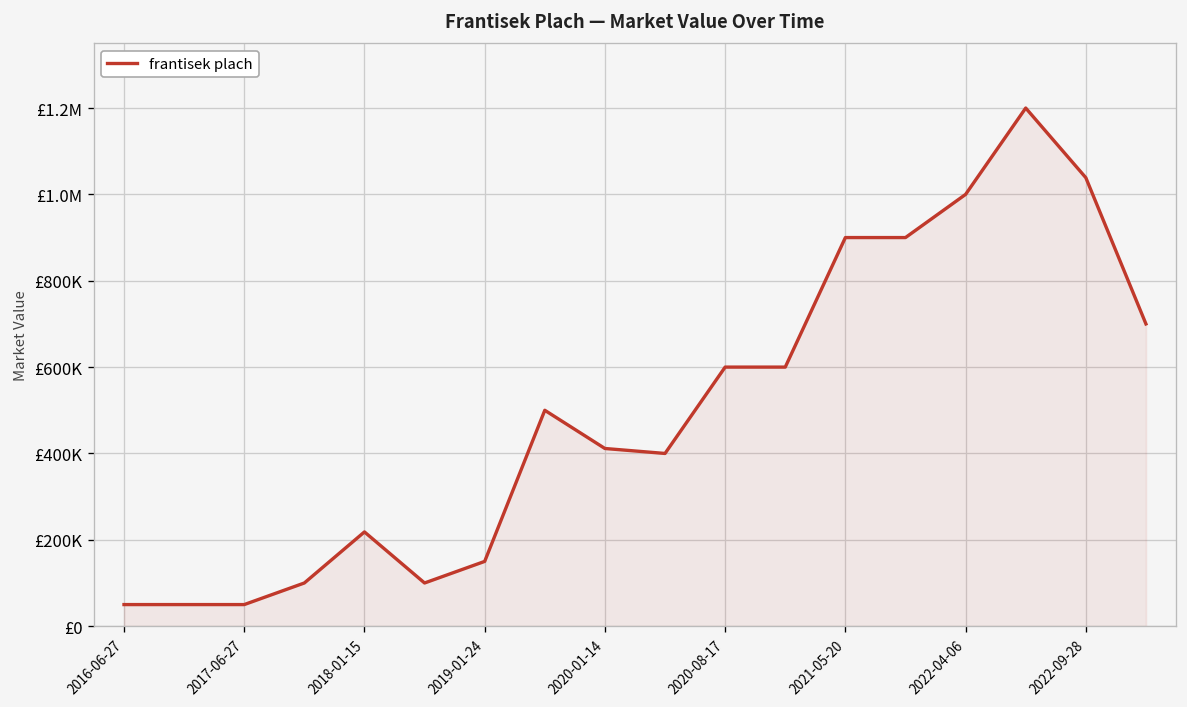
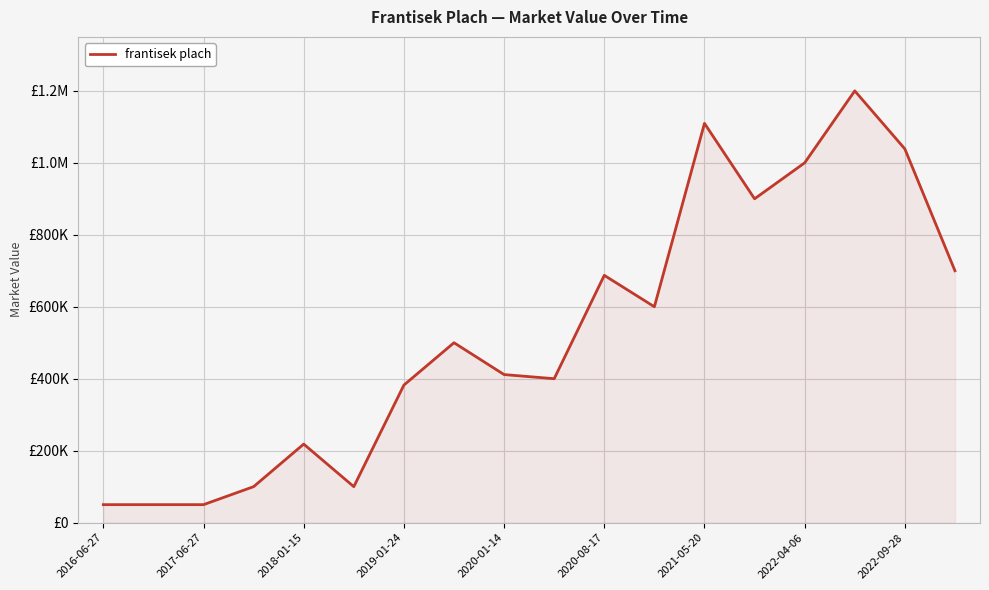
2019-01-24: £150000 -> £380000
2020-08-17: £600000 -> £690000
2021-05-20: £900000 -> £1110000
